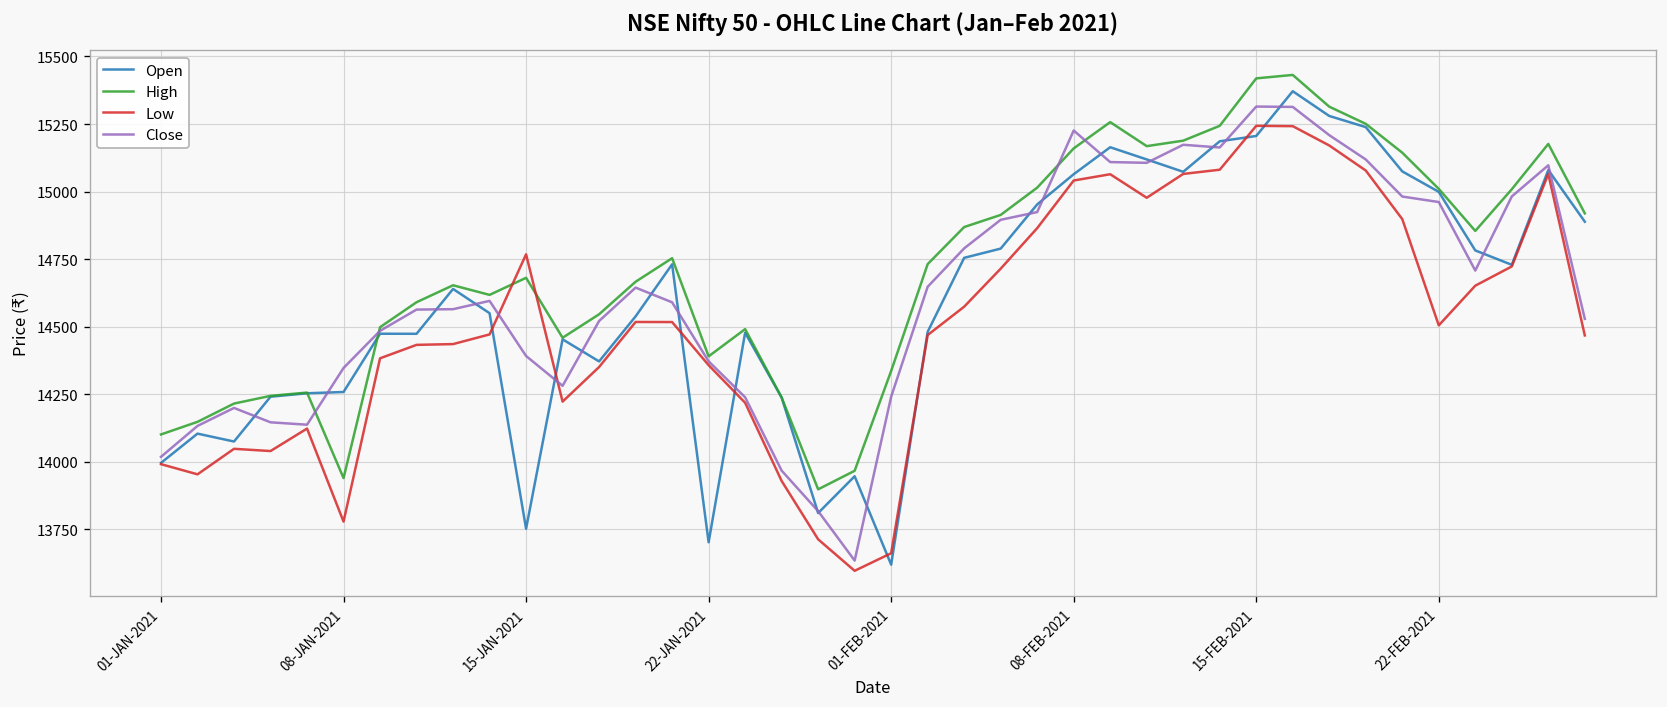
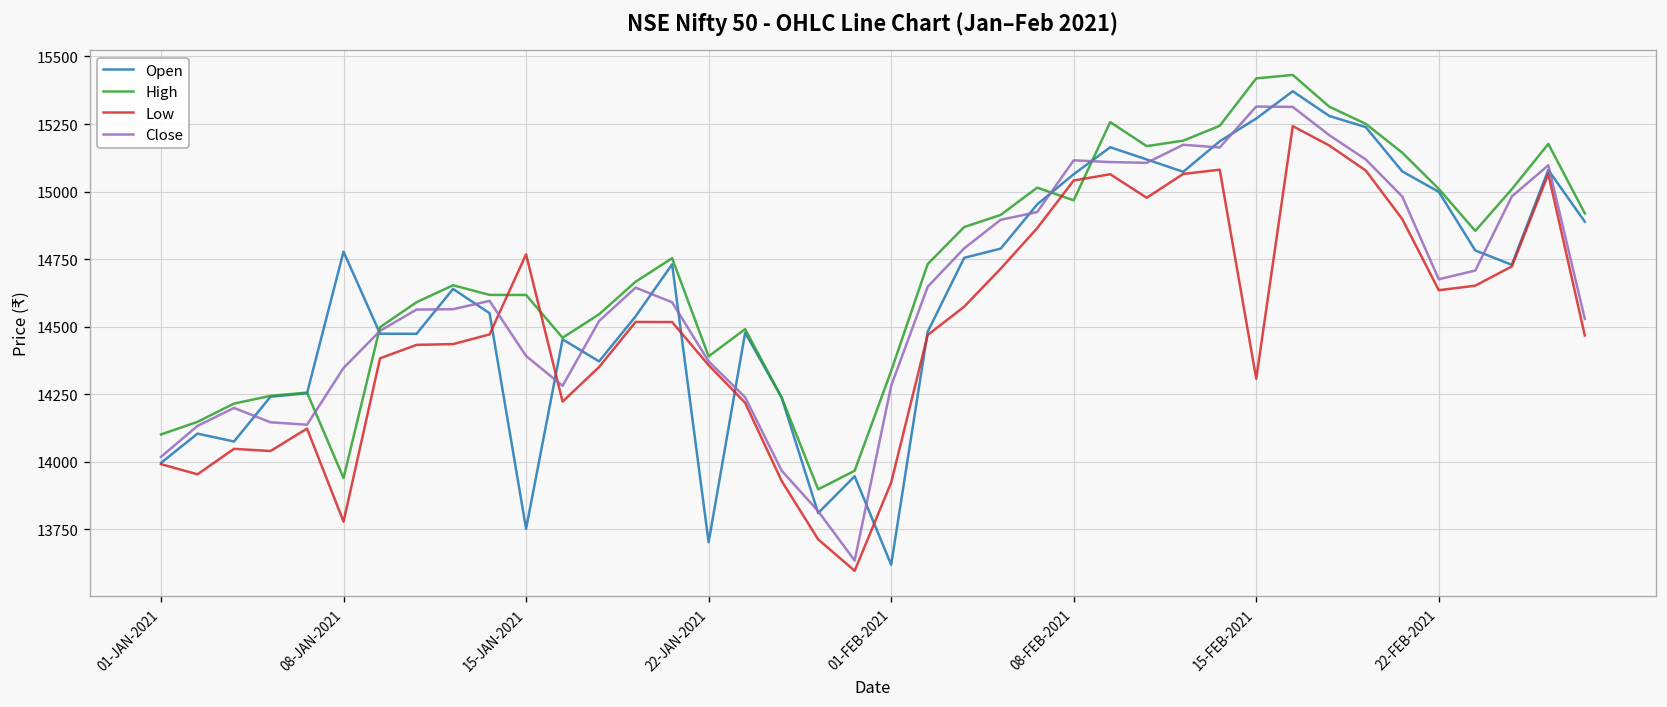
Open, 08-JAN-2021: 14260 -> 14780
High, 15-JAN-2021: 14680 -> 14620
Low, 01-FEB-2021: 13660 -> 13920
Close, 01-FEB-2021: 14240 -> 14280
High, 08-FEB-2021: 15160 -> 14970
Close, 08-FEB-2021: 15230 -> 15120
Open, 15-FEB-2021: 15210 -> 15270
Low, 15-FEB-2021: 15240 -> 14310
Low, 22-FEB-2021: 14510 -> 14640
Close, 22-FEB-2021: 14960 -> 14680
